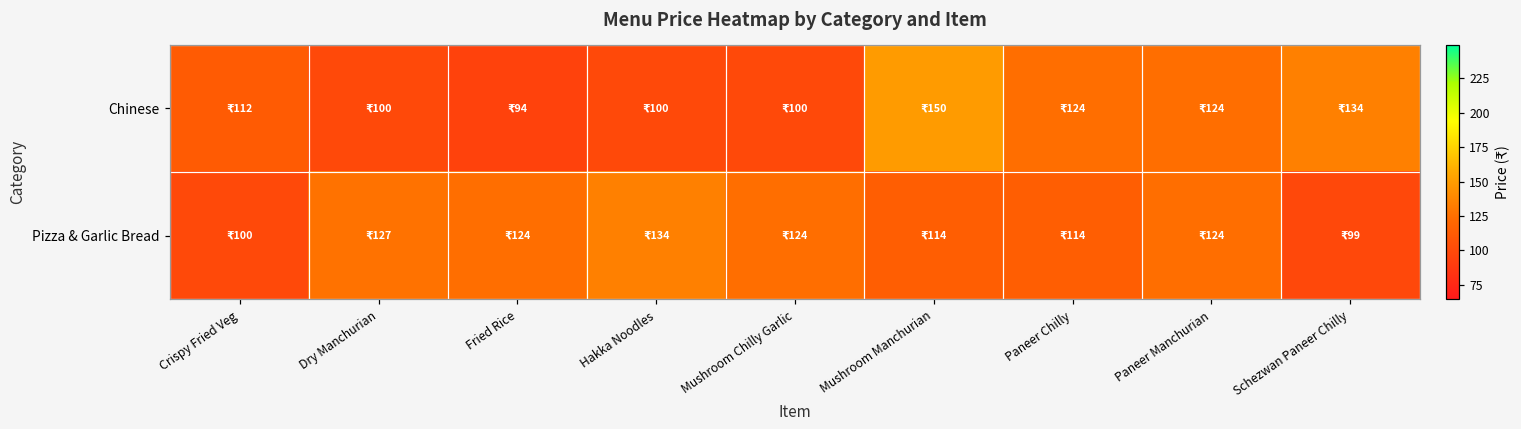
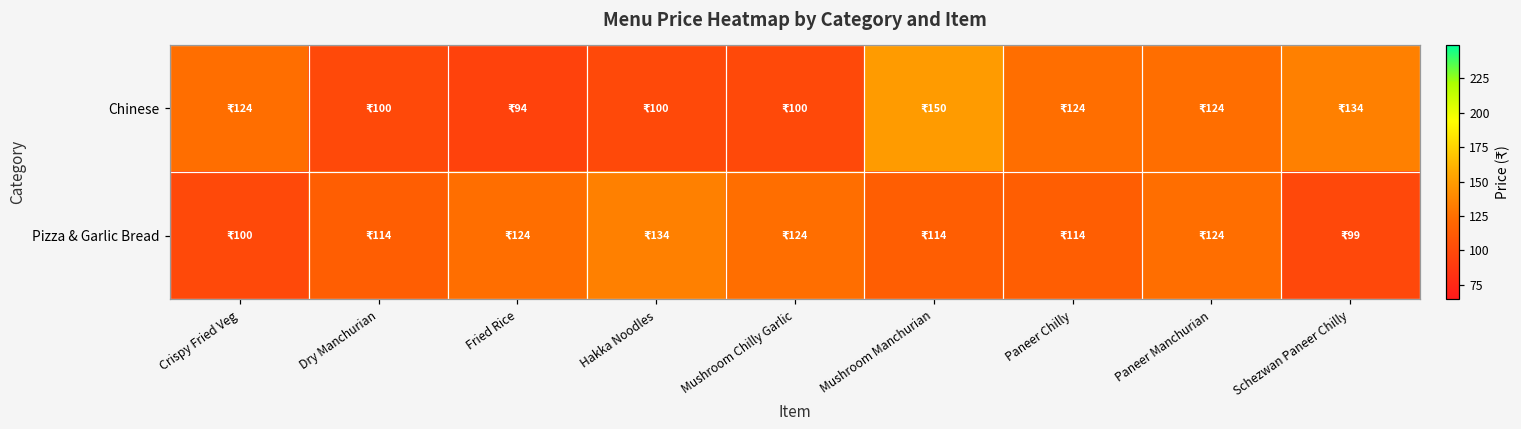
Chinese, Crispy Fried Veg: 112 -> 124
Pizza & Garlic Bread, Dry Manchurian: 127 -> 114
